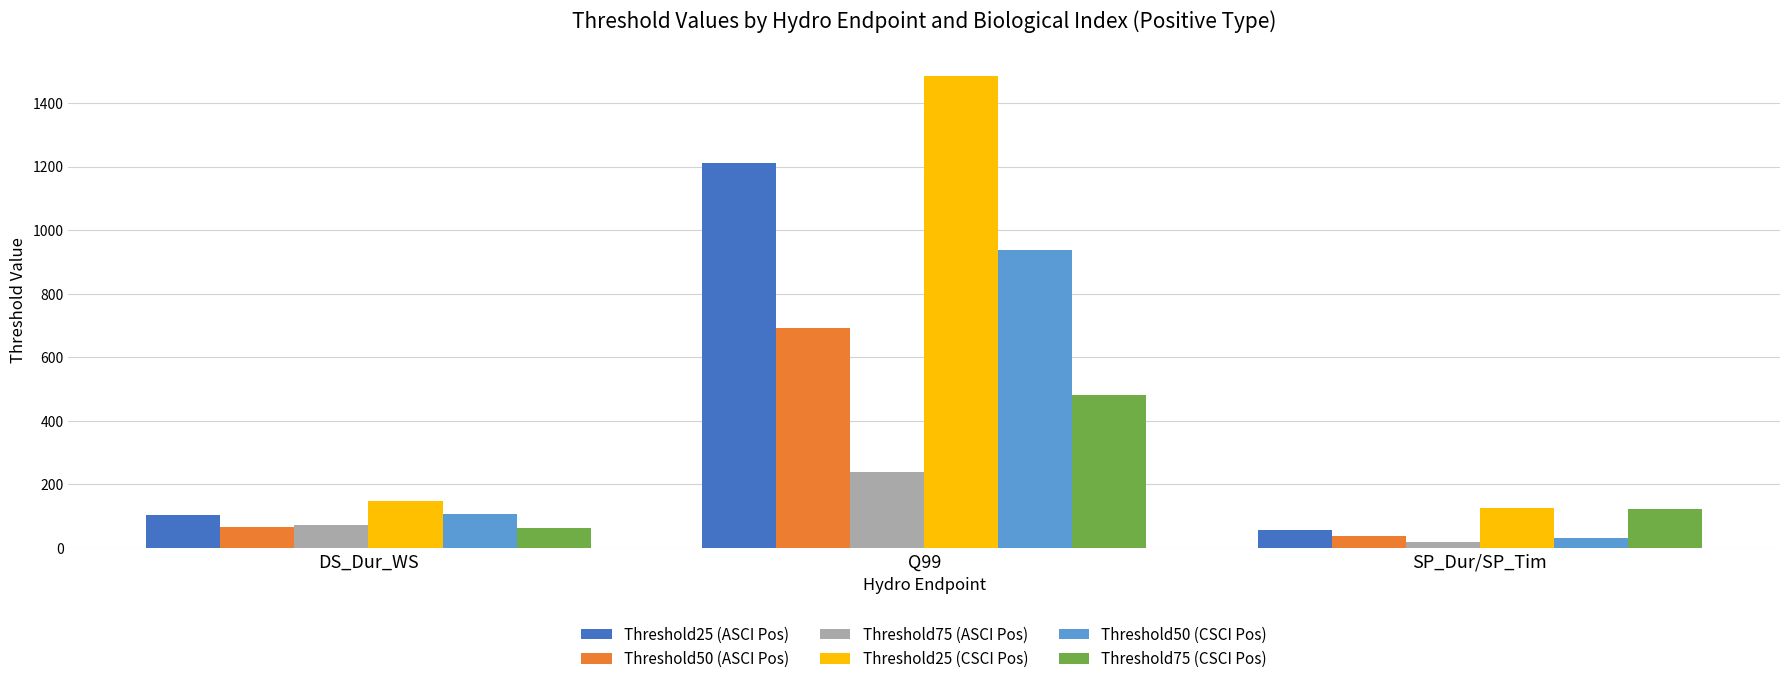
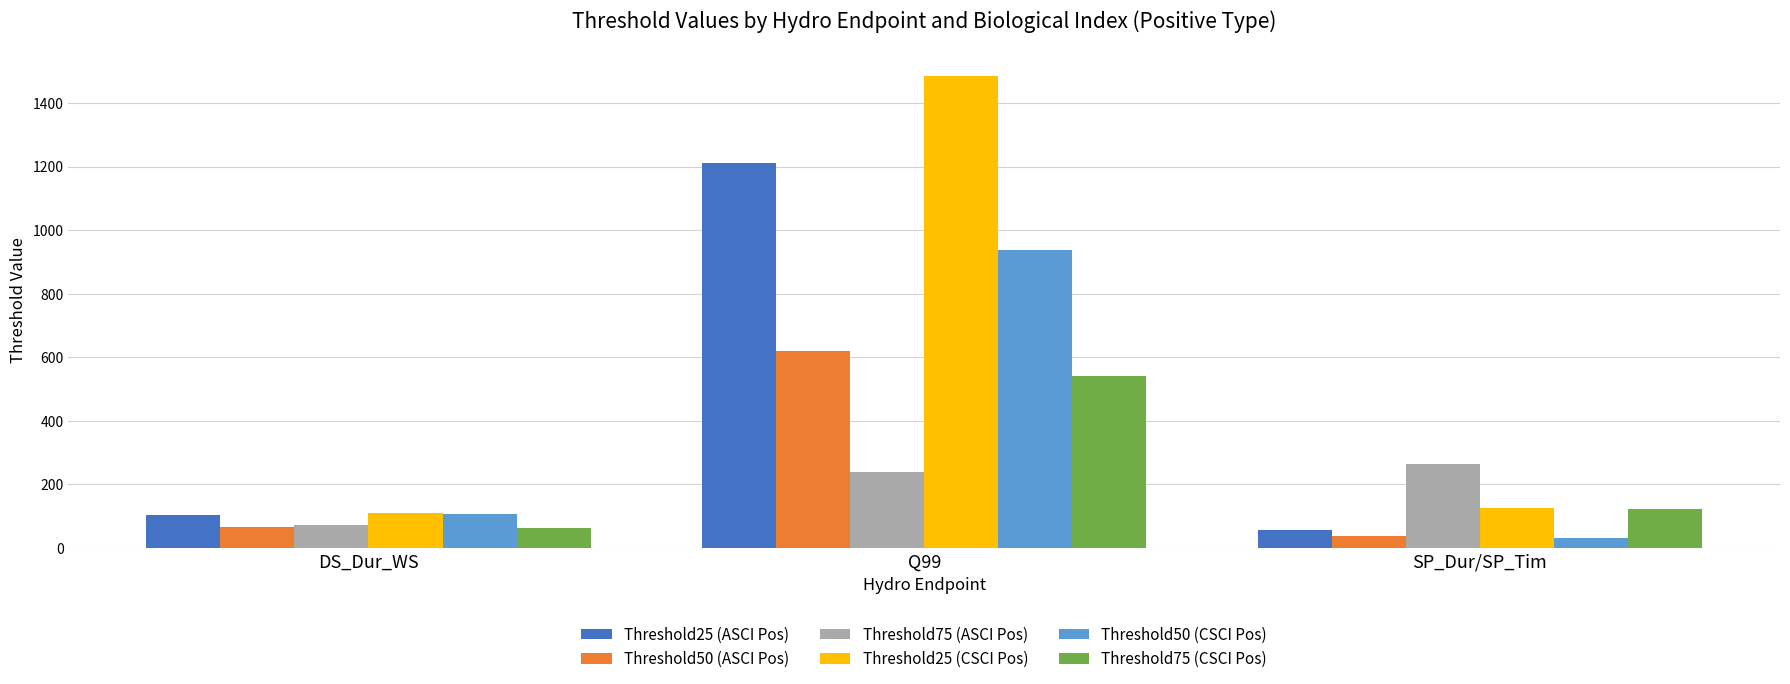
Threshold25 (CSCI Pos), DS_Dur_WS: 150 -> 110
Threshold50 (ASCI Pos), Q99: 690 -> 620
Threshold75 (CSCI Pos), Q99: 480 -> 540
Threshold75 (ASCI Pos), SP_Dur/SP_Tim: 20 -> 260
